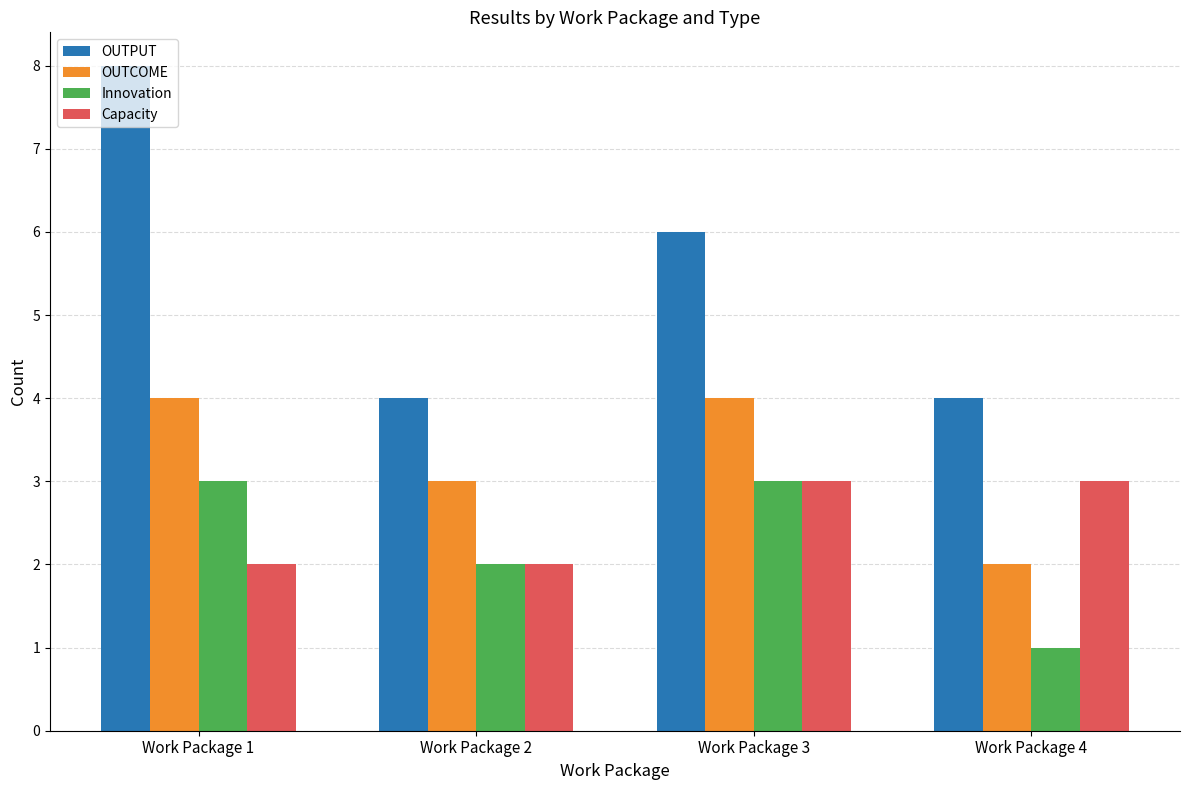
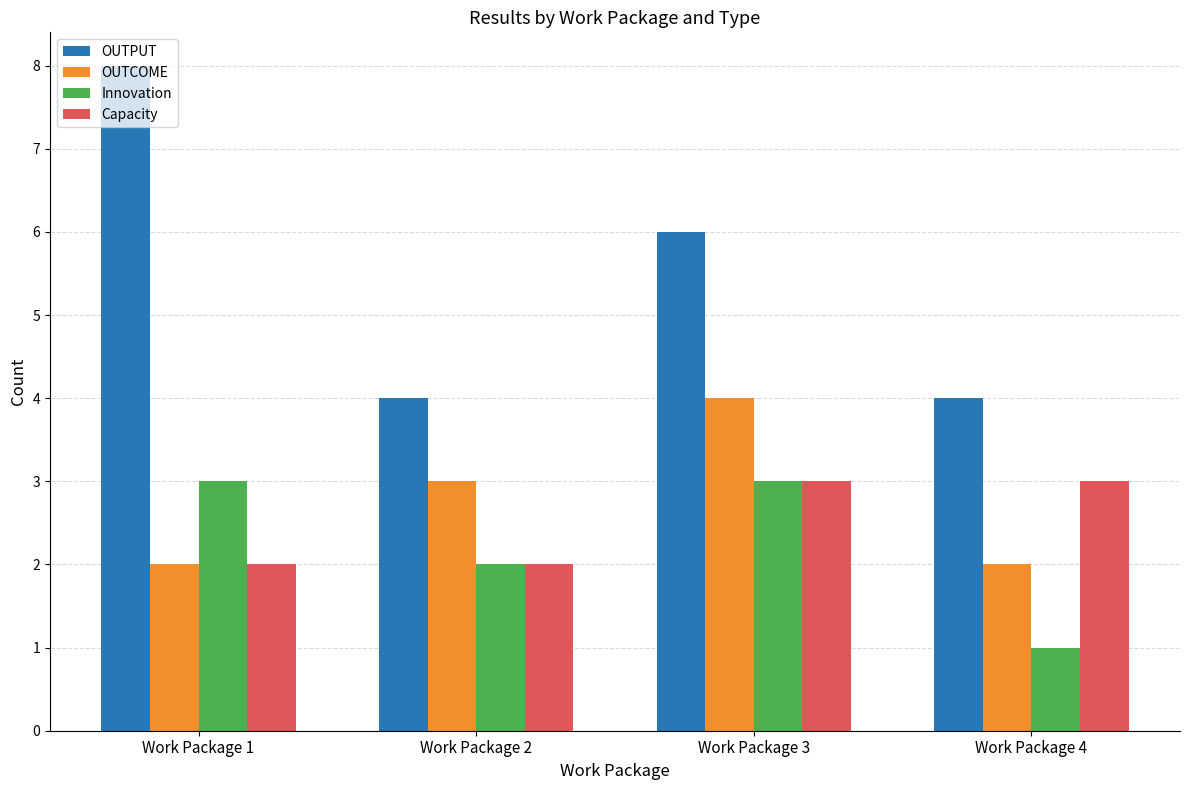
OUTCOME, Work Package 1: 4 -> 2
